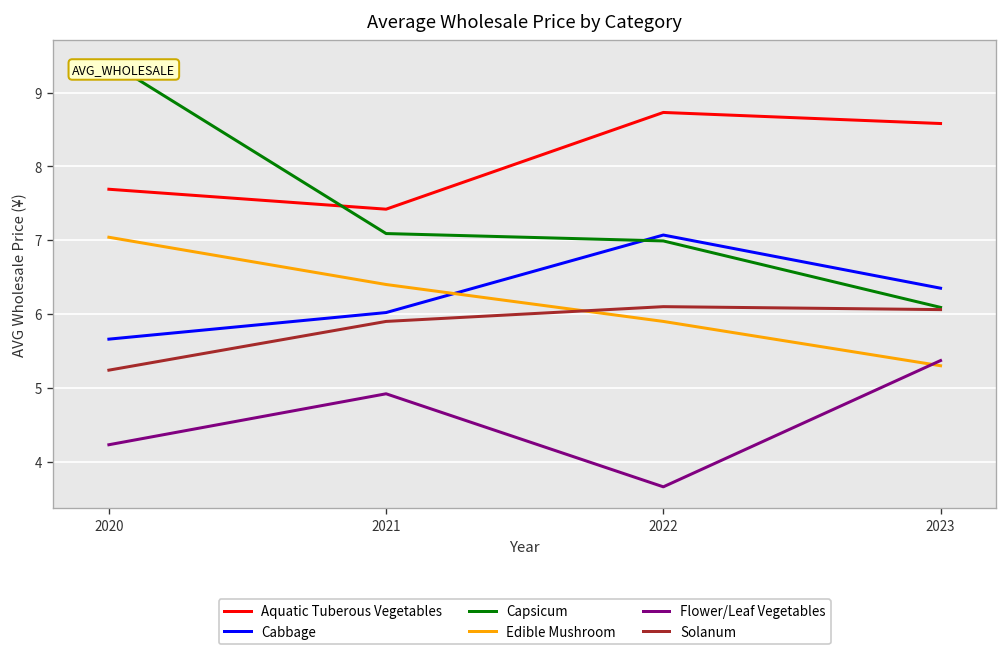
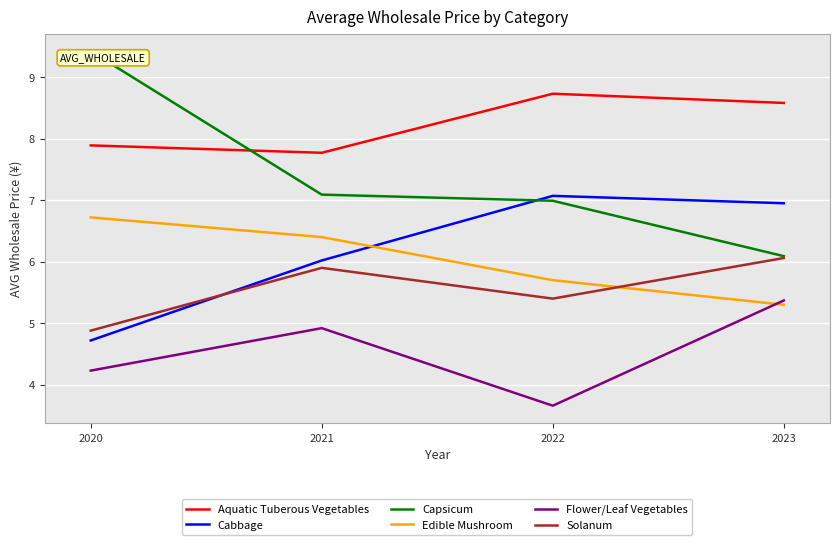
Aquatic Tuberous Vegetables, 2020: 7.7 -> 7.9
Cabbage, 2020: 5.7 -> 4.7
Edible Mushroom, 2020: 7.0 -> 6.7
Solanum, 2020: 5.2 -> 4.9
Aquatic Tuberous Vegetables, 2021: 7.4 -> 7.8
Edible Mushroom, 2022: 5.9 -> 5.7
Solanum, 2022: 6.1 -> 5.4
Cabbage, 2023: 6.4 -> 7.0
